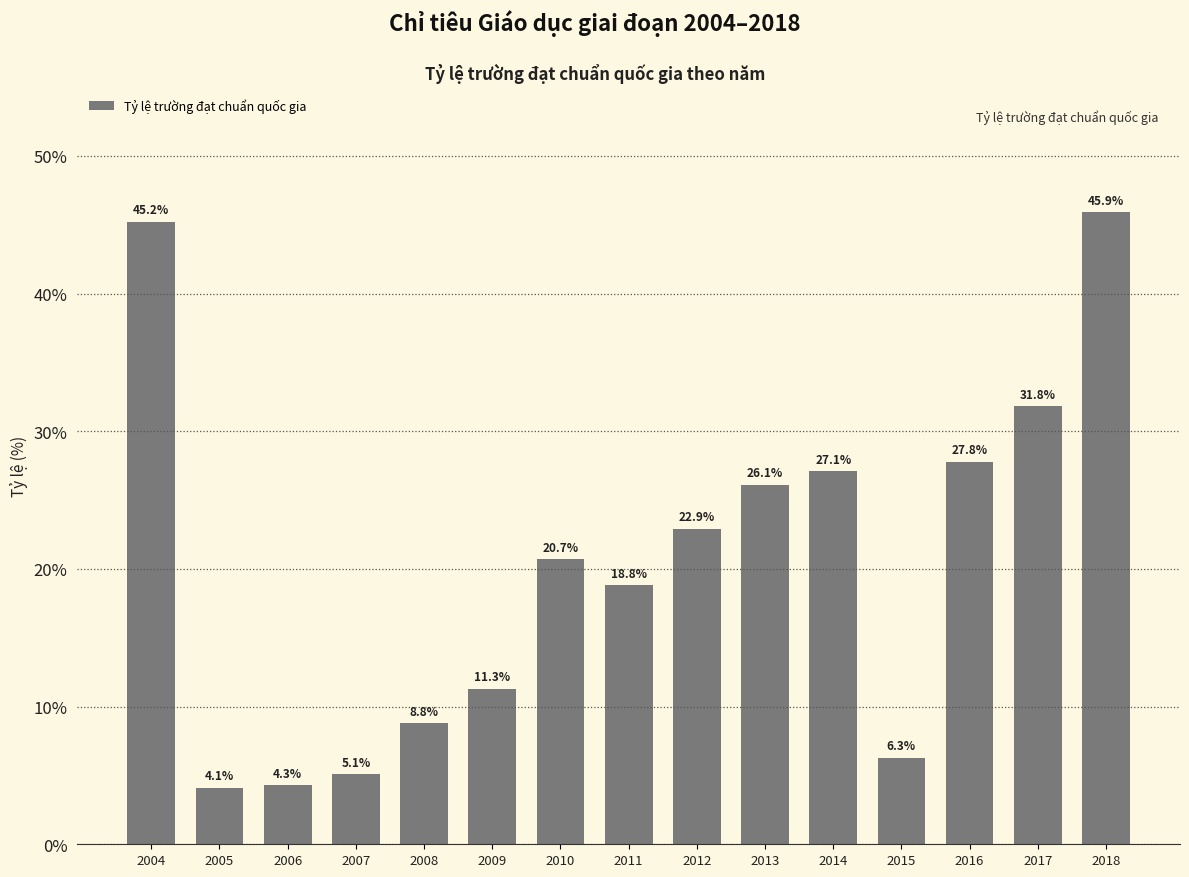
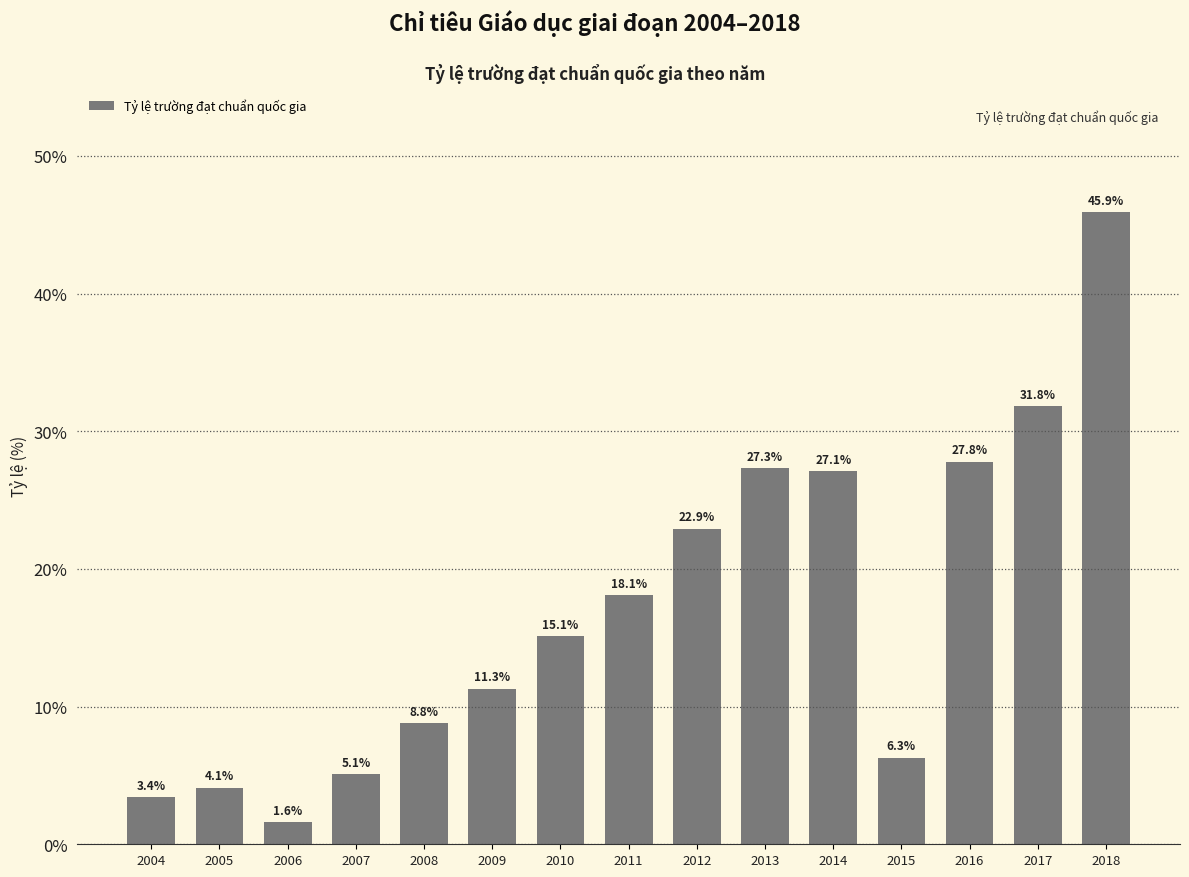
2004: 45.2% -> 3.4%
2006: 4.3% -> 1.6%
2010: 20.7% -> 15.1%
2011: 18.8% -> 18.1%
2013: 26.1% -> 27.3%
